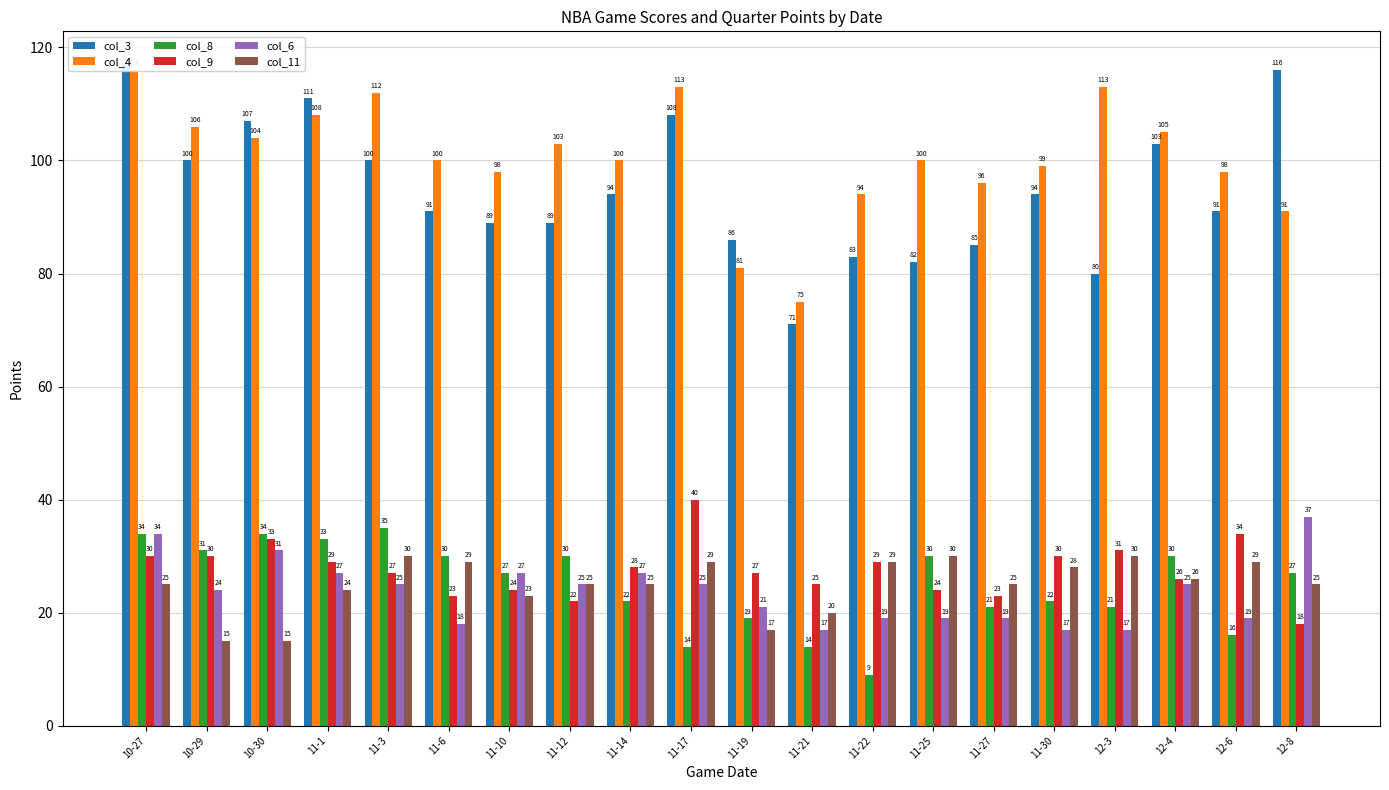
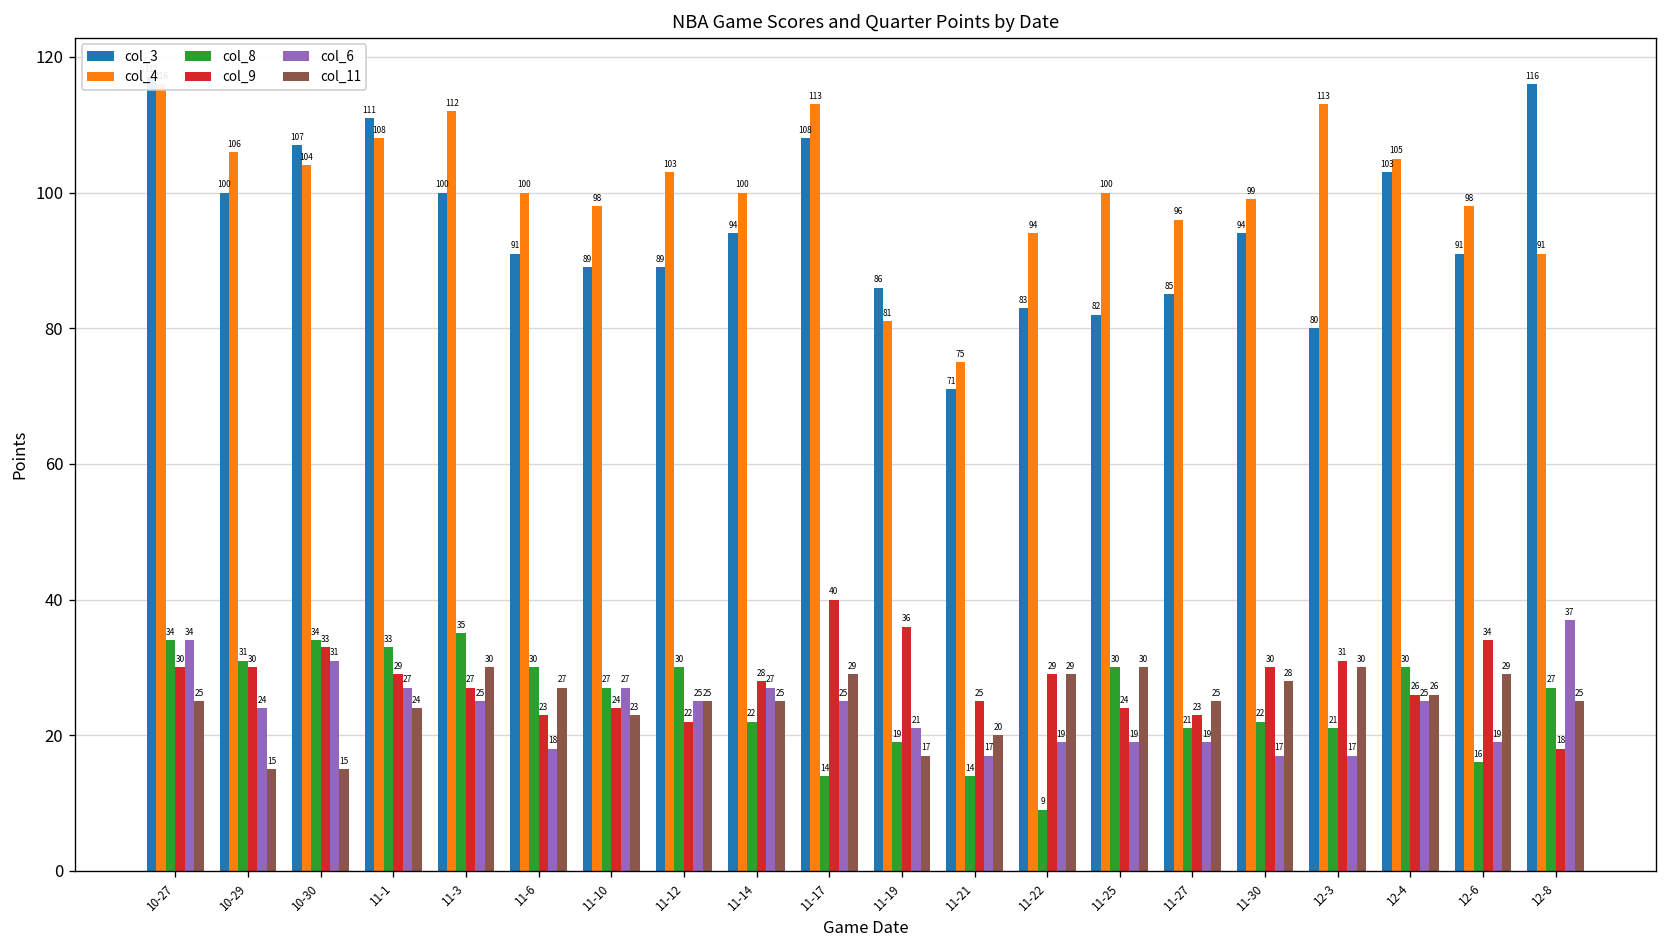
col_11, 11-6: 29 -> 27
col_9, 11-19: 27 -> 36
